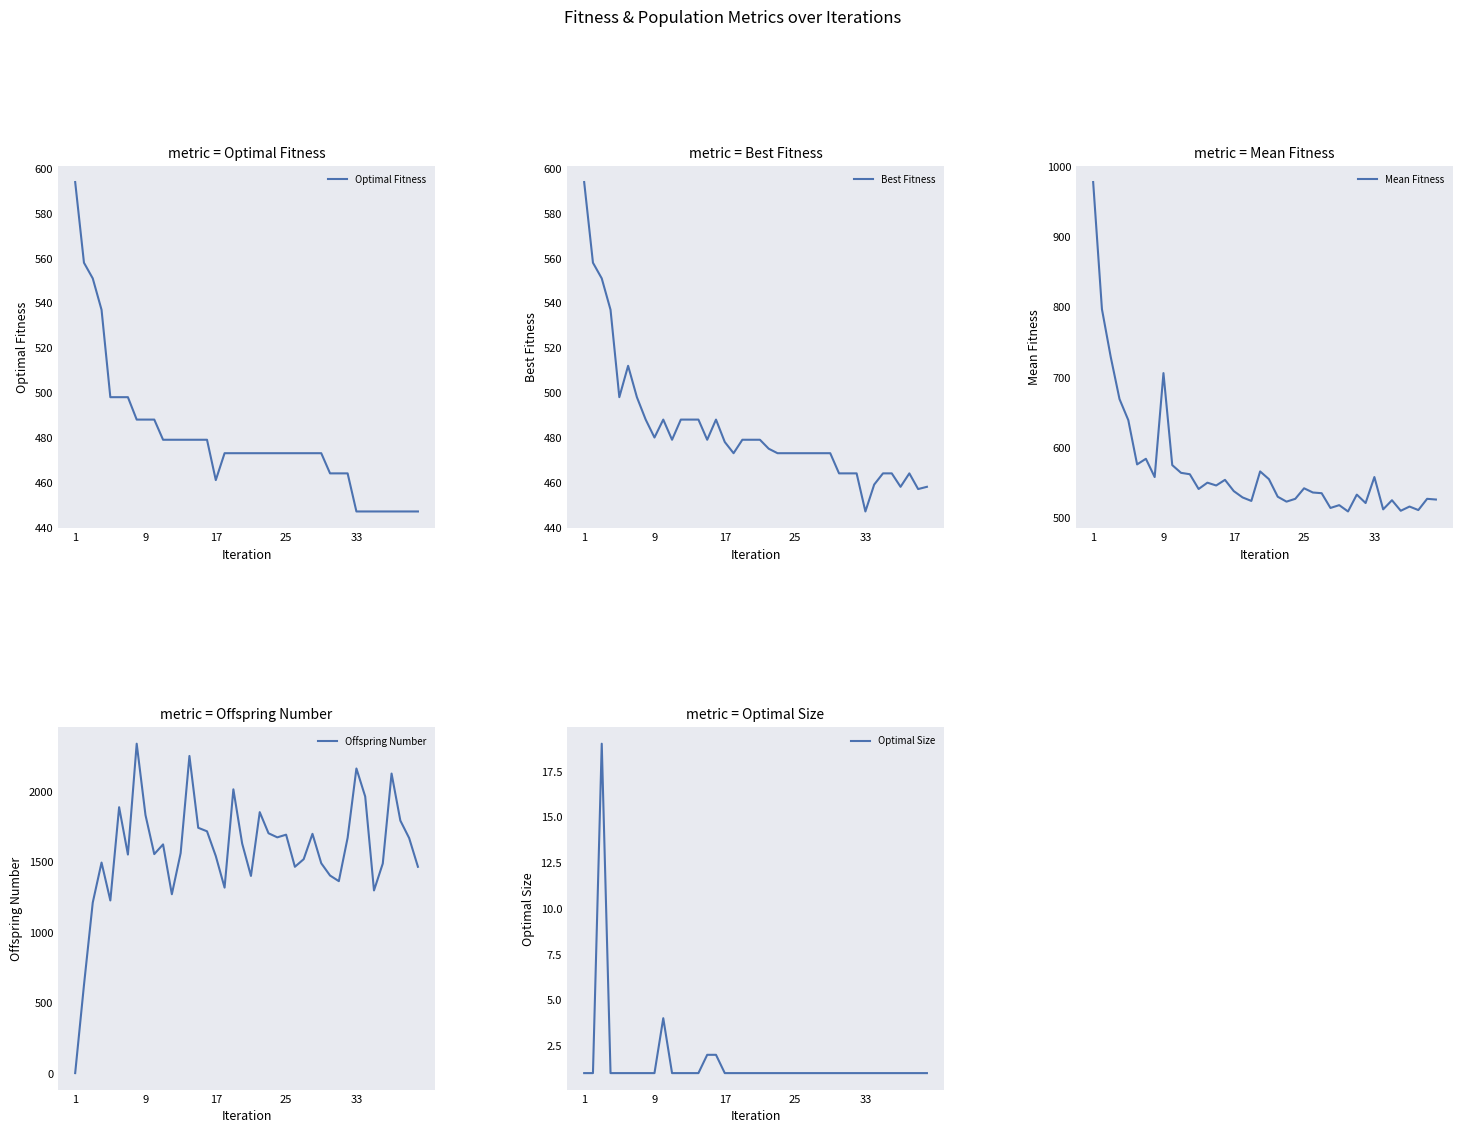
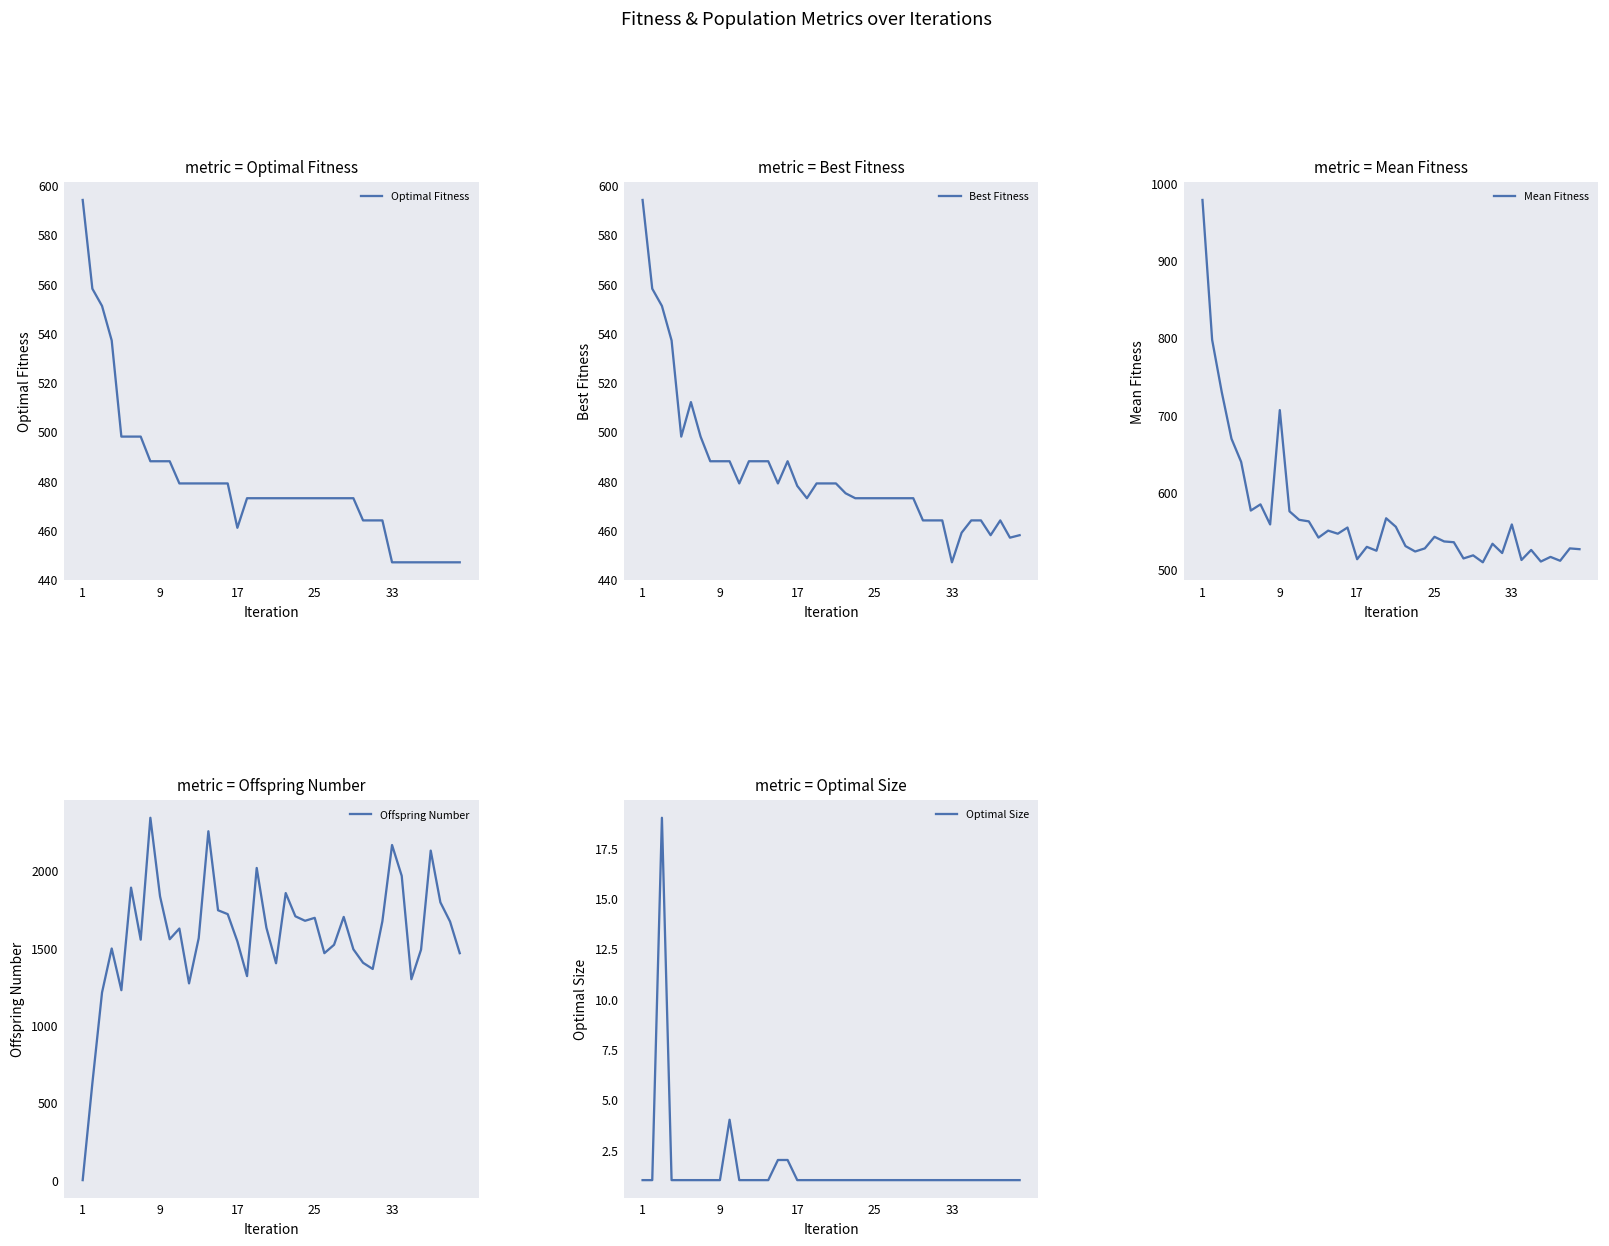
metric = Best Fitness, 9: 480 -> 488
metric = Mean Fitness, 17: 540 -> 510
